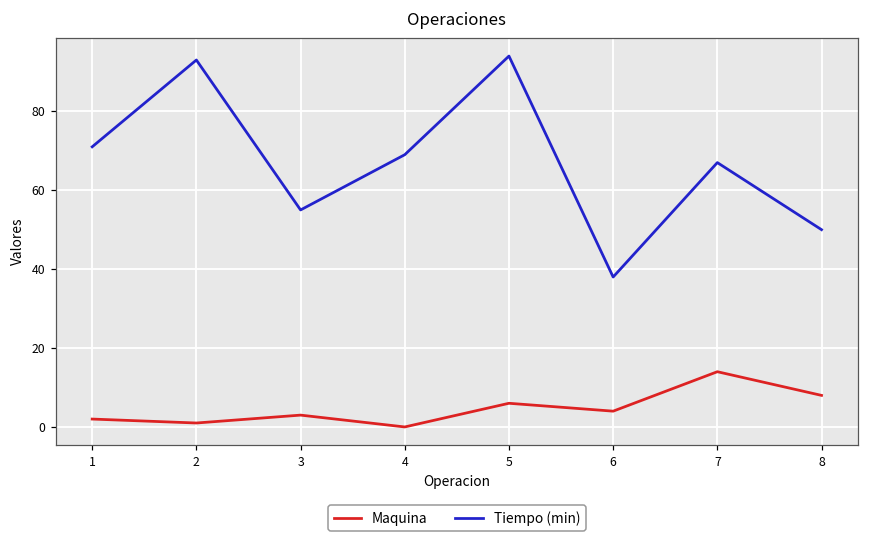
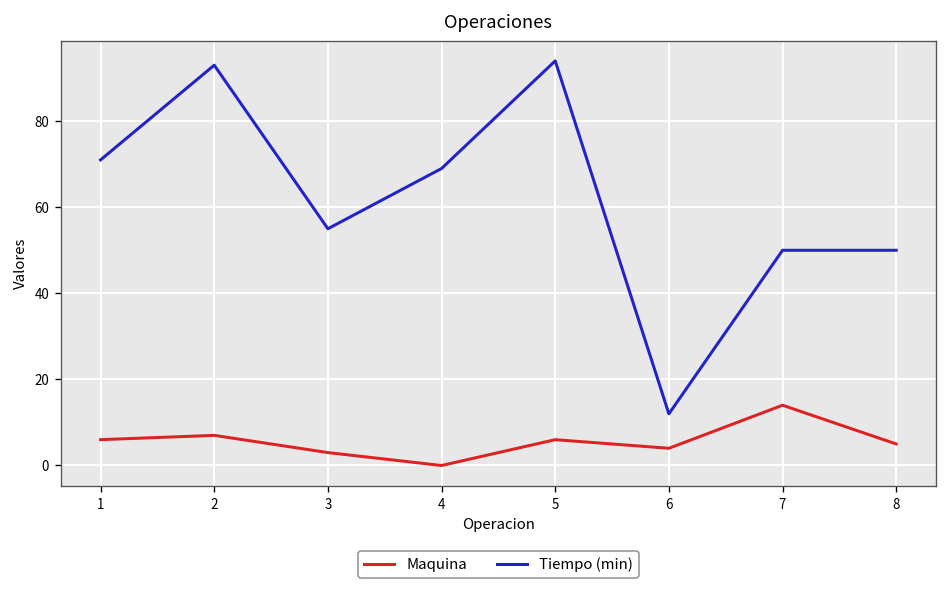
Maquina, 1: 2 -> 6
Maquina, 2: 1 -> 7
Tiempo (min), 6: 38 -> 12
Tiempo (min), 7: 67 -> 50
Maquina, 8: 8 -> 5
